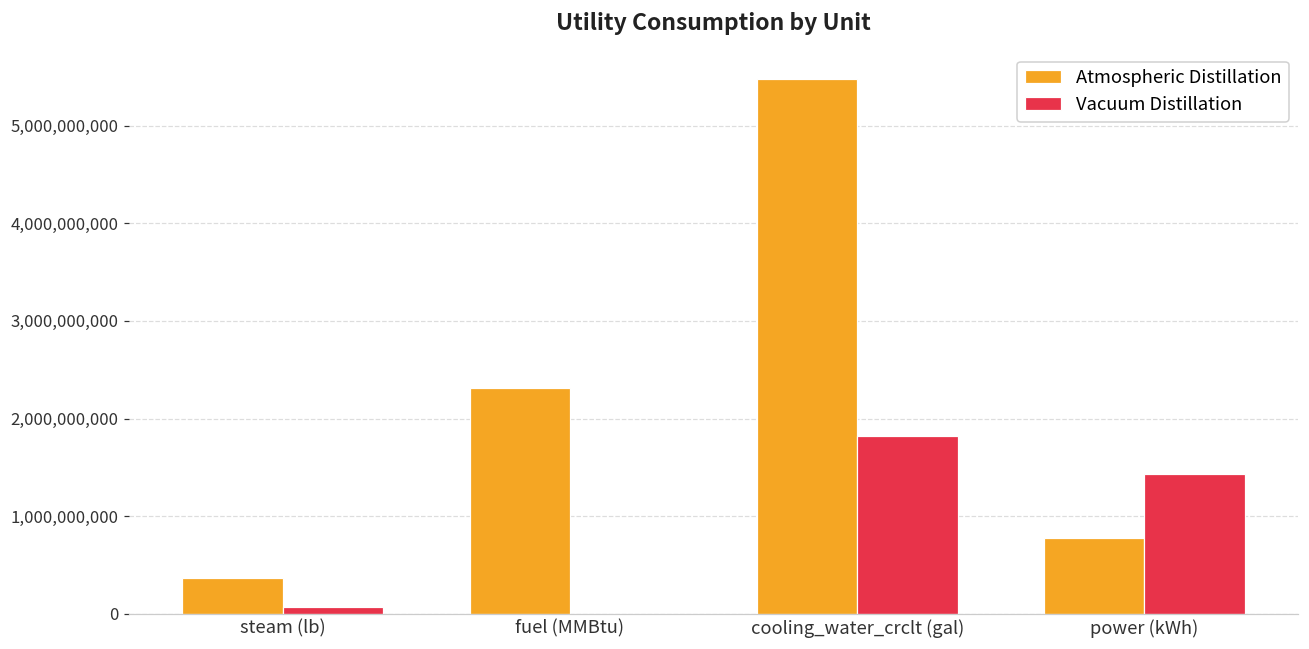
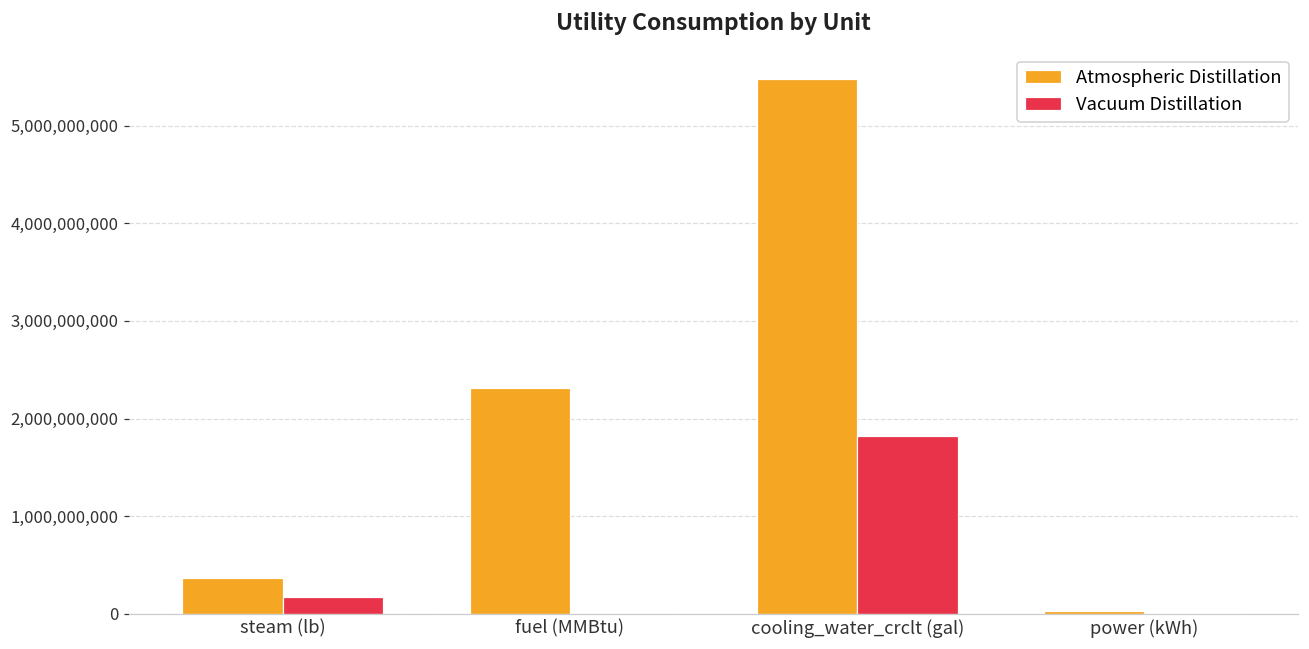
Vacuum Distillation, steam (lb): 100,000,000 -> 200,000,000
Atmospheric Distillation, power (kWh): 800,000,000 -> 0
Vacuum Distillation, power (kWh): 1,400,000,000 -> 0
